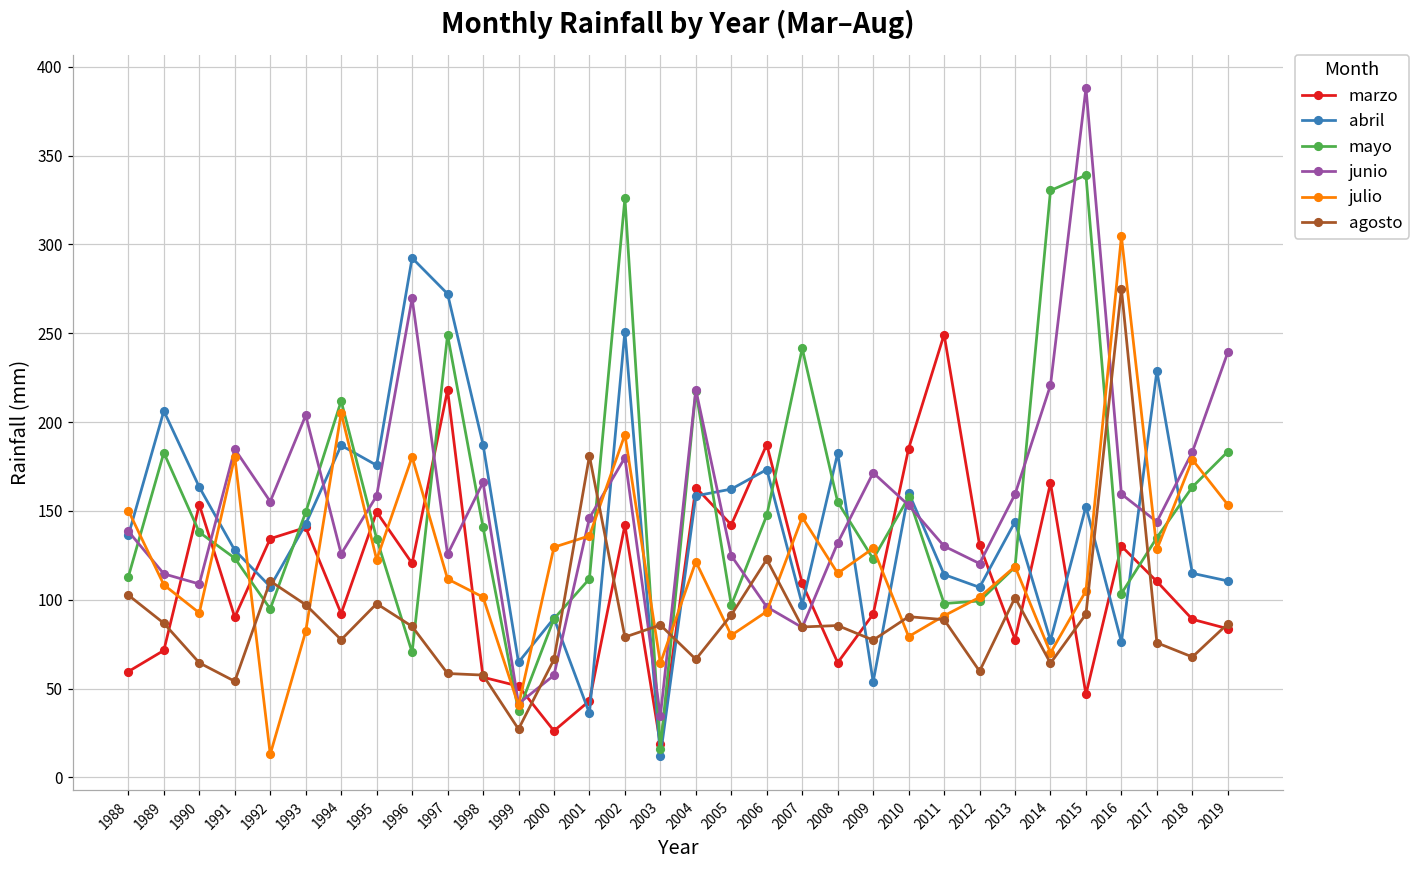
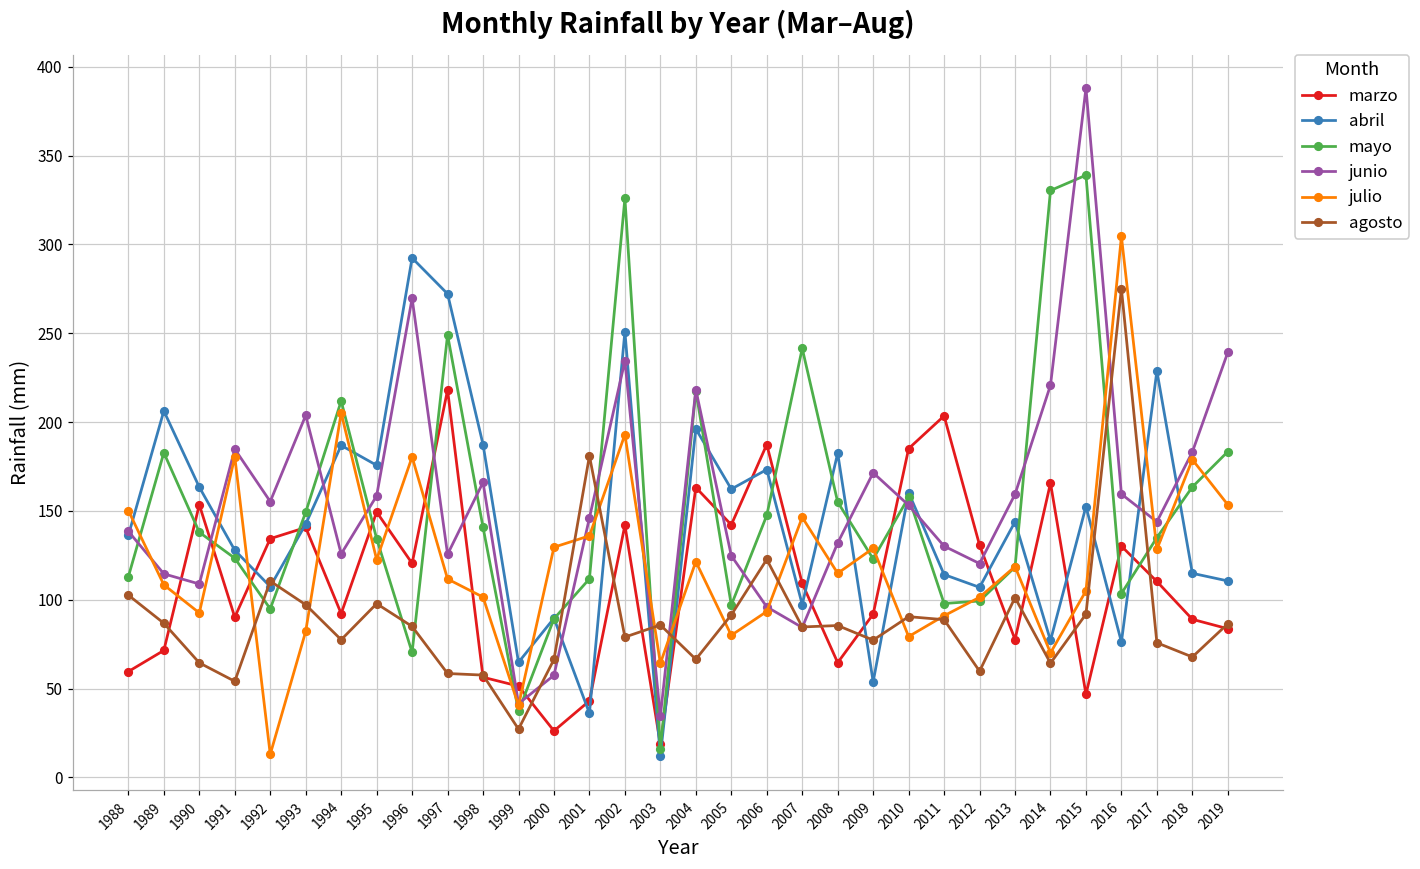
junio, 2002: 180 -> 235
abril, 2004: 159 -> 196
marzo, 2011: 249 -> 204
